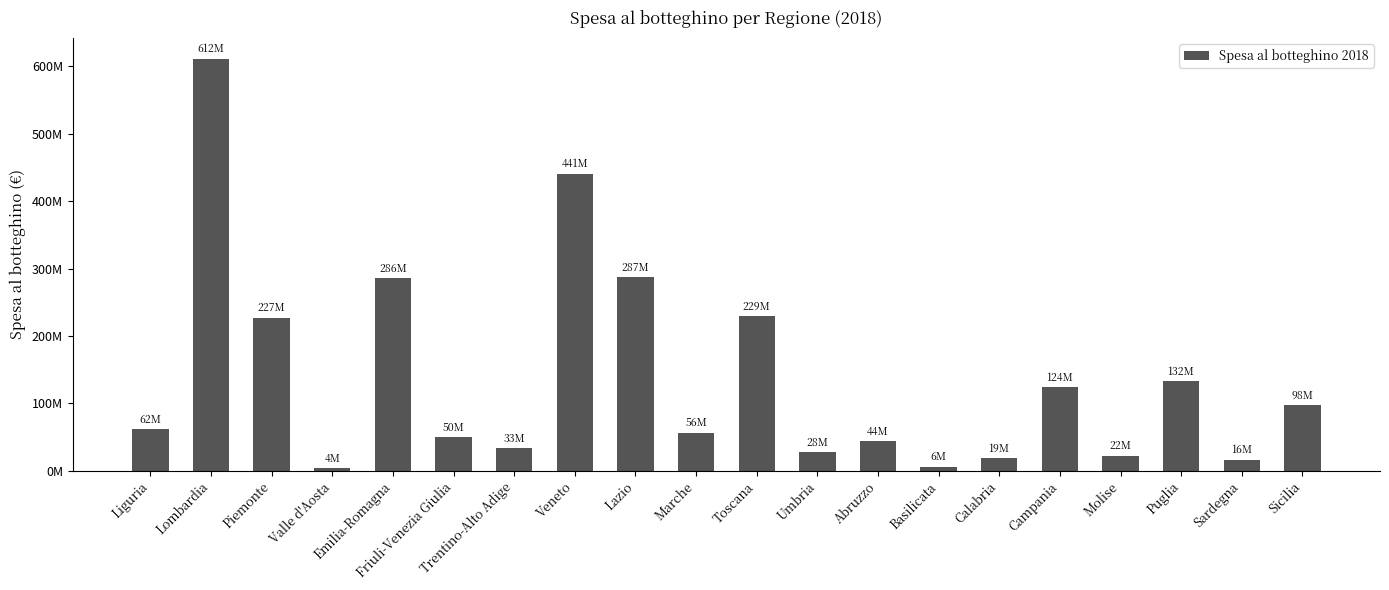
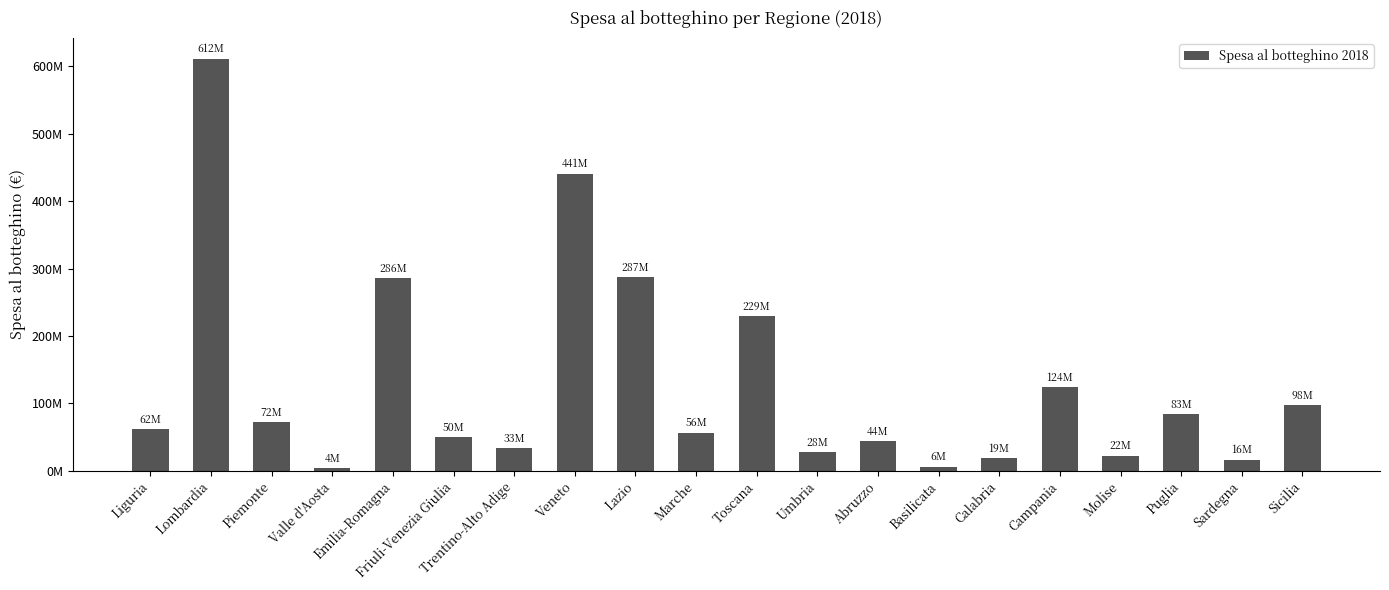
Piemonte: 227M -> 72M
Puglia: 132M -> 83M
